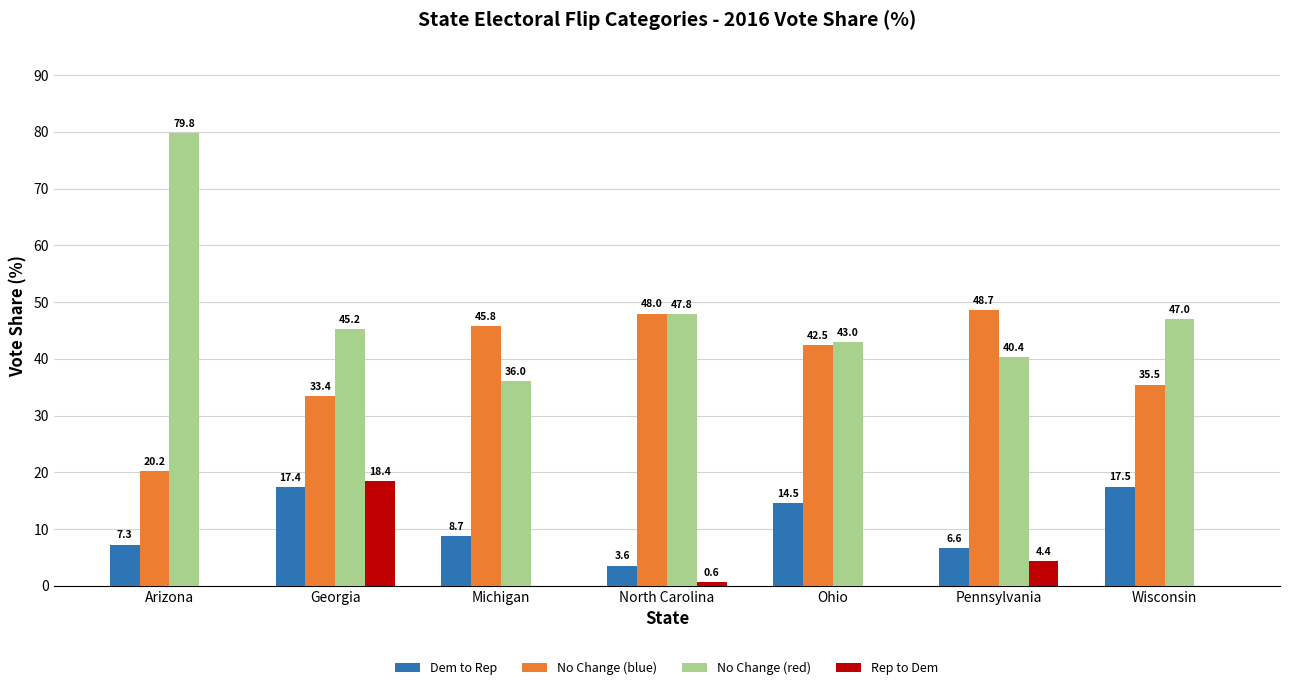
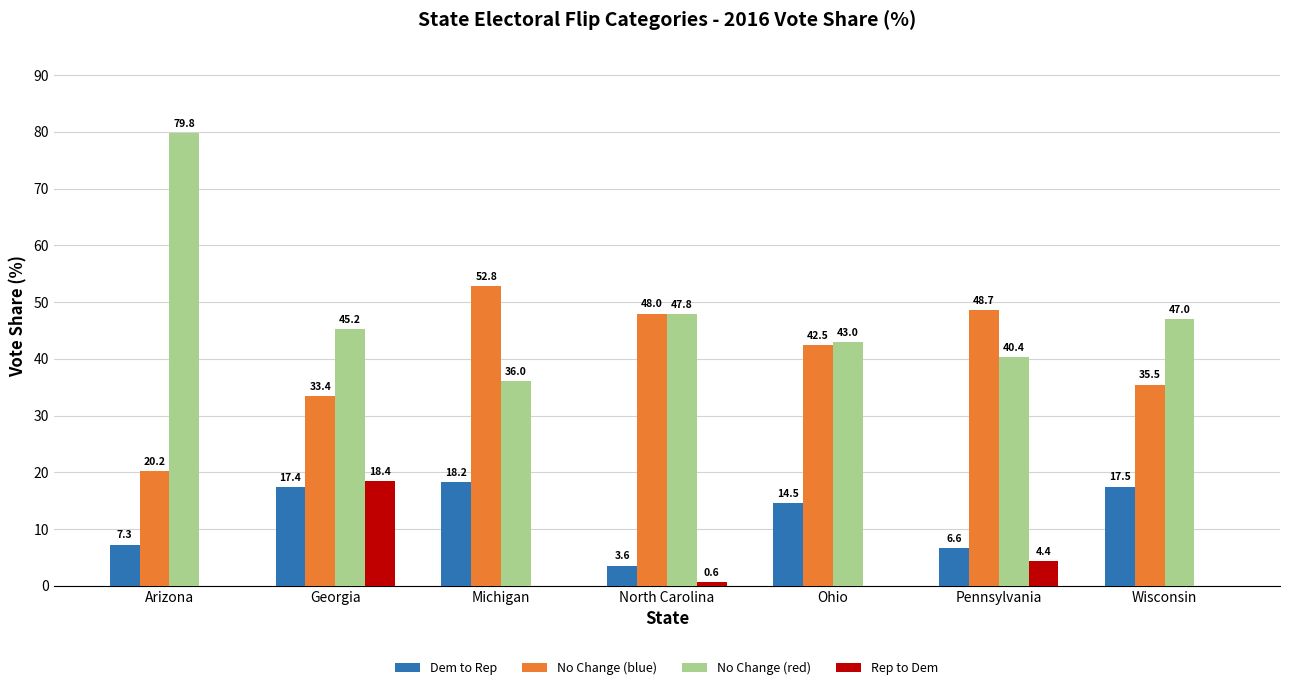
Dem to Rep, Michigan: 8.7 -> 18.2
No Change (blue), Michigan: 45.8 -> 52.8
